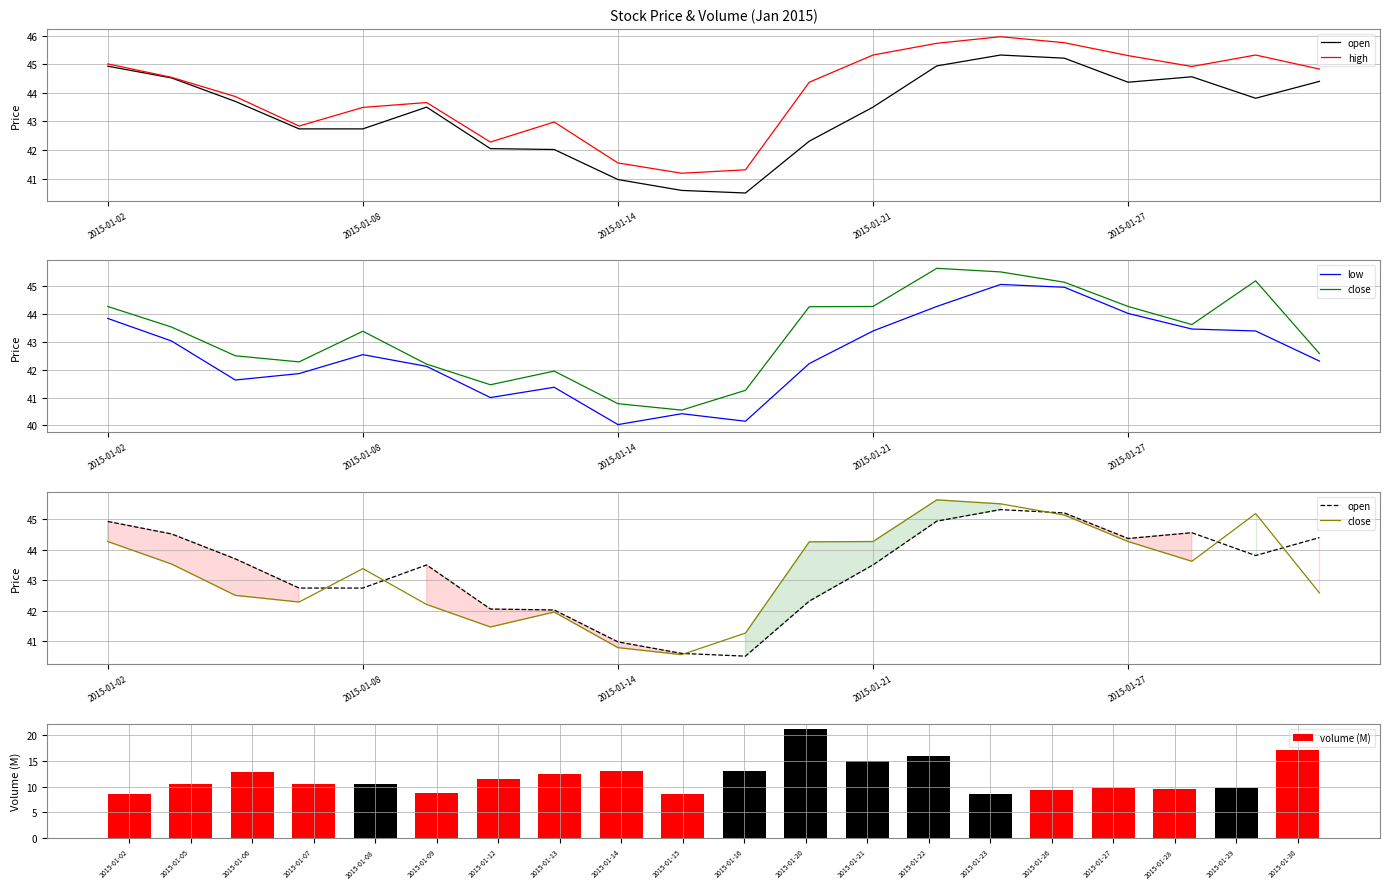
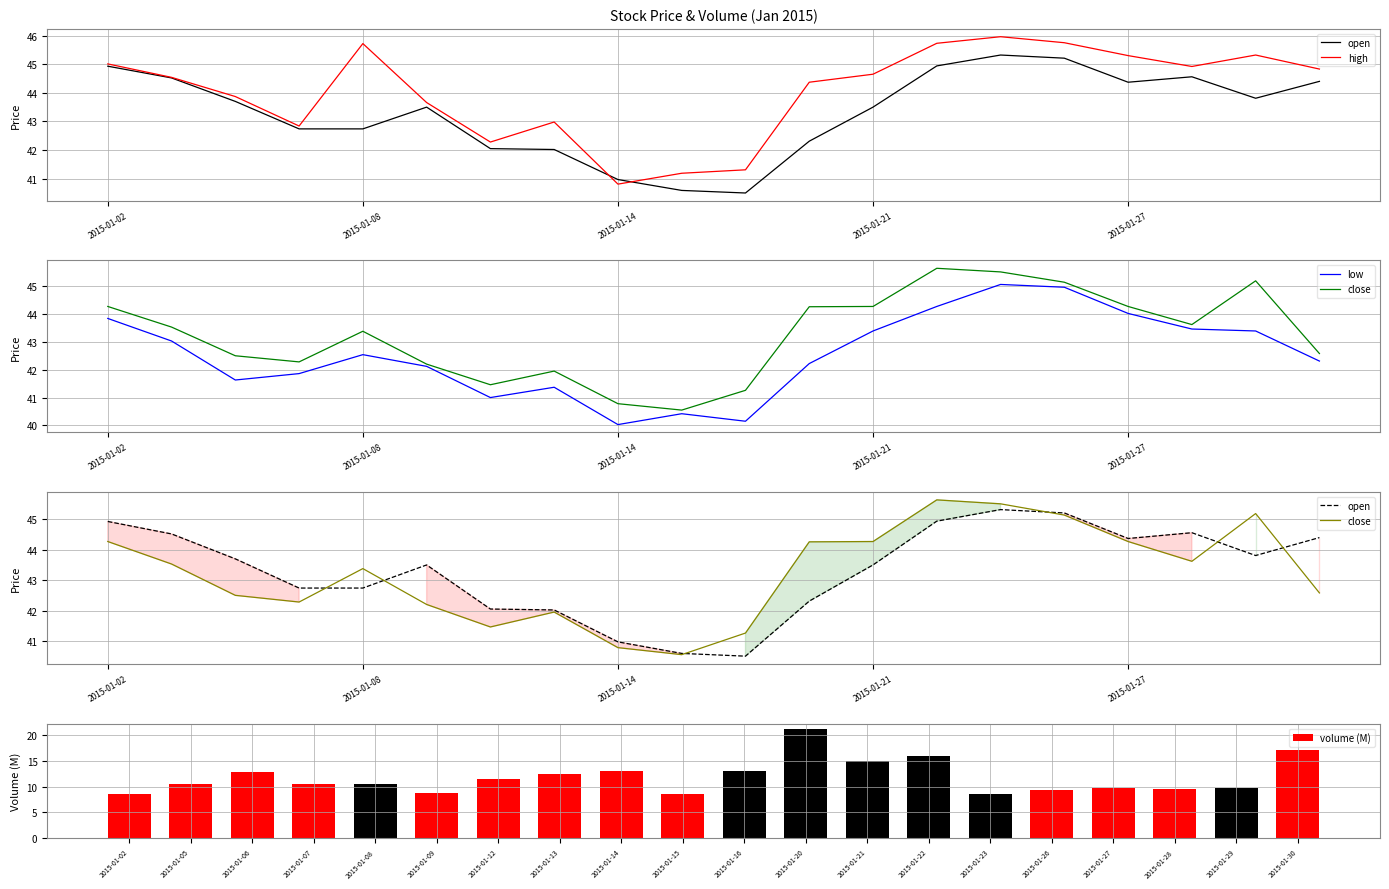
Stock Price & Volume (Jan 2015), high, 2015-01-08: 43.5 -> 45.7
Stock Price & Volume (Jan 2015), high, 2015-01-14: 41.6 -> 40.8
Stock Price & Volume (Jan 2015), high, 2015-01-21: 45.3 -> 44.7
